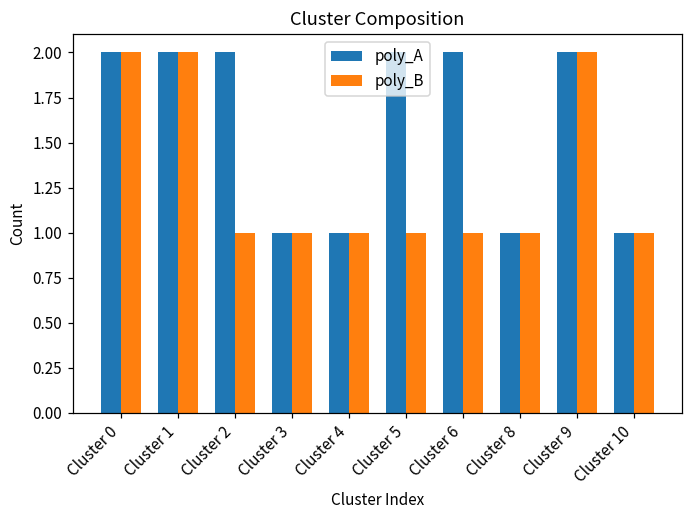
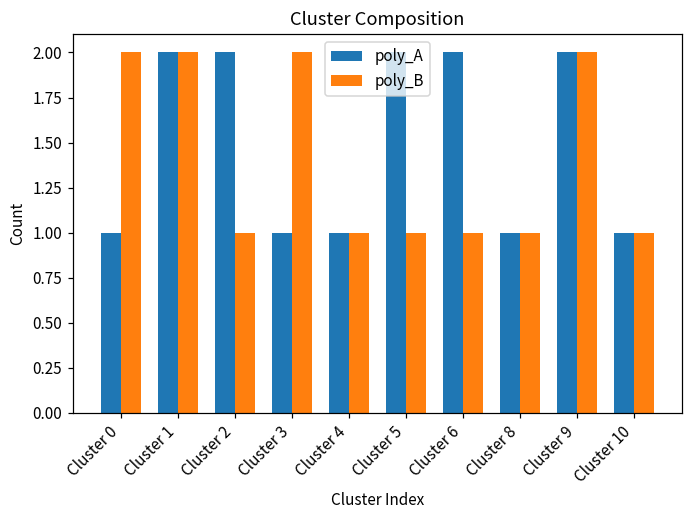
poly_A, Cluster 0: 2 -> 1
poly_B, Cluster 3: 1 -> 2
